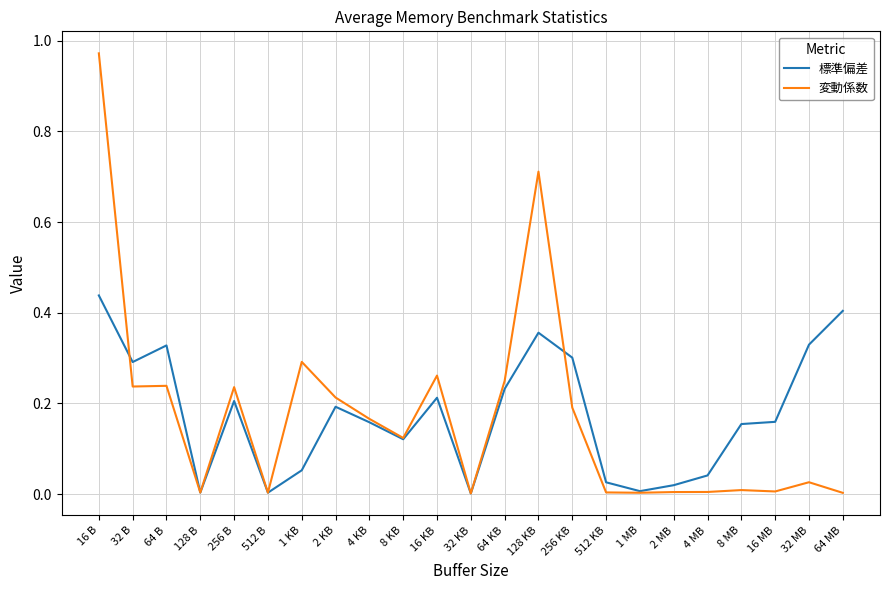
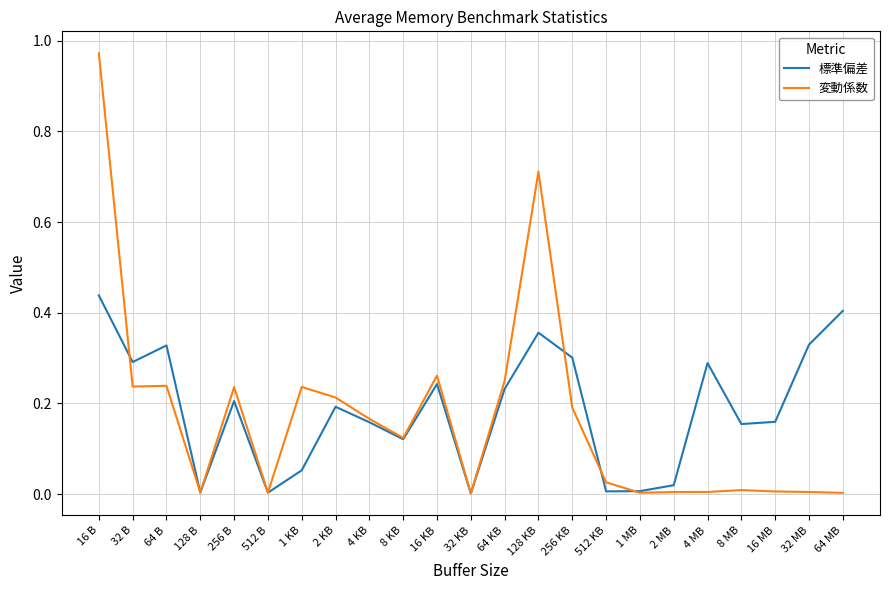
変動係数, 1 KB: 0.29 -> 0.24
標準偏差, 16 KB: 0.21 -> 0.24
標準偏差, 512 KB: 0.03 -> 0.01
変動係数, 512 KB: 0.00 -> 0.03
標準偏差, 4 MB: 0.04 -> 0.29
変動係数, 32 MB: 0.03 -> 0.00
